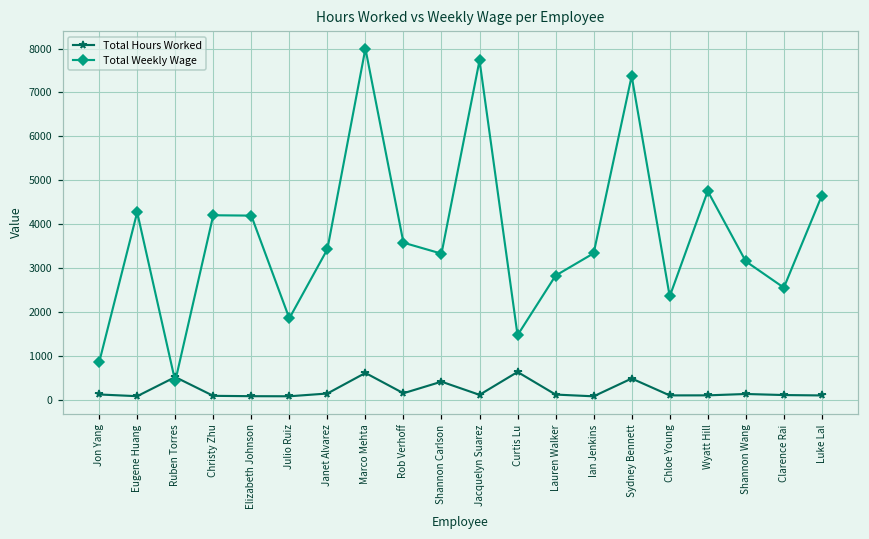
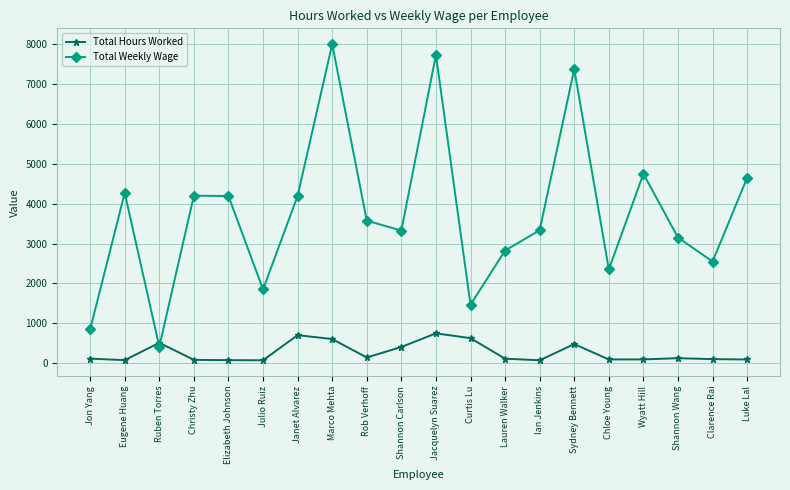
Total Hours Worked, Janet Alvarez: 100 -> 700
Total Weekly Wage, Janet Alvarez: 3400 -> 4200
Total Hours Worked, Jacquelyn Suarez: 100 -> 700
